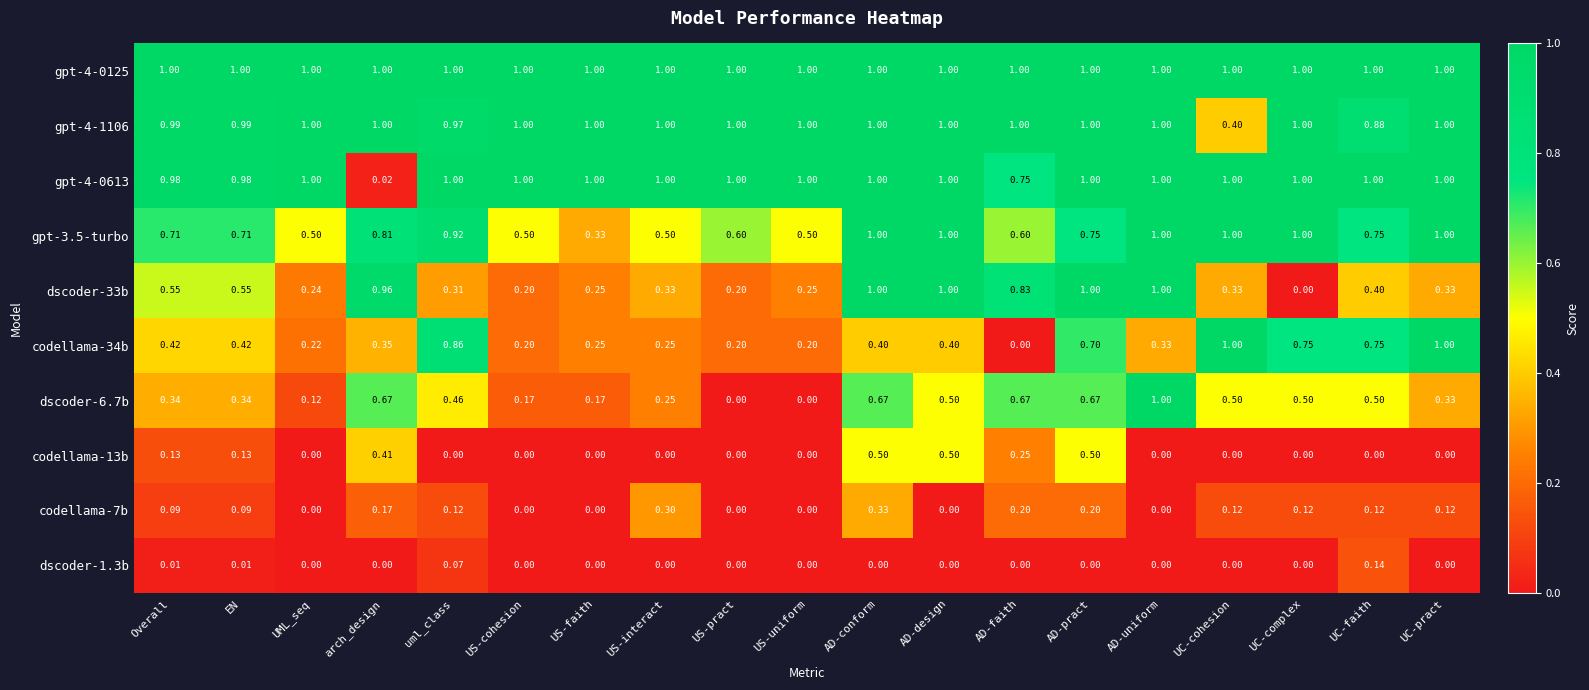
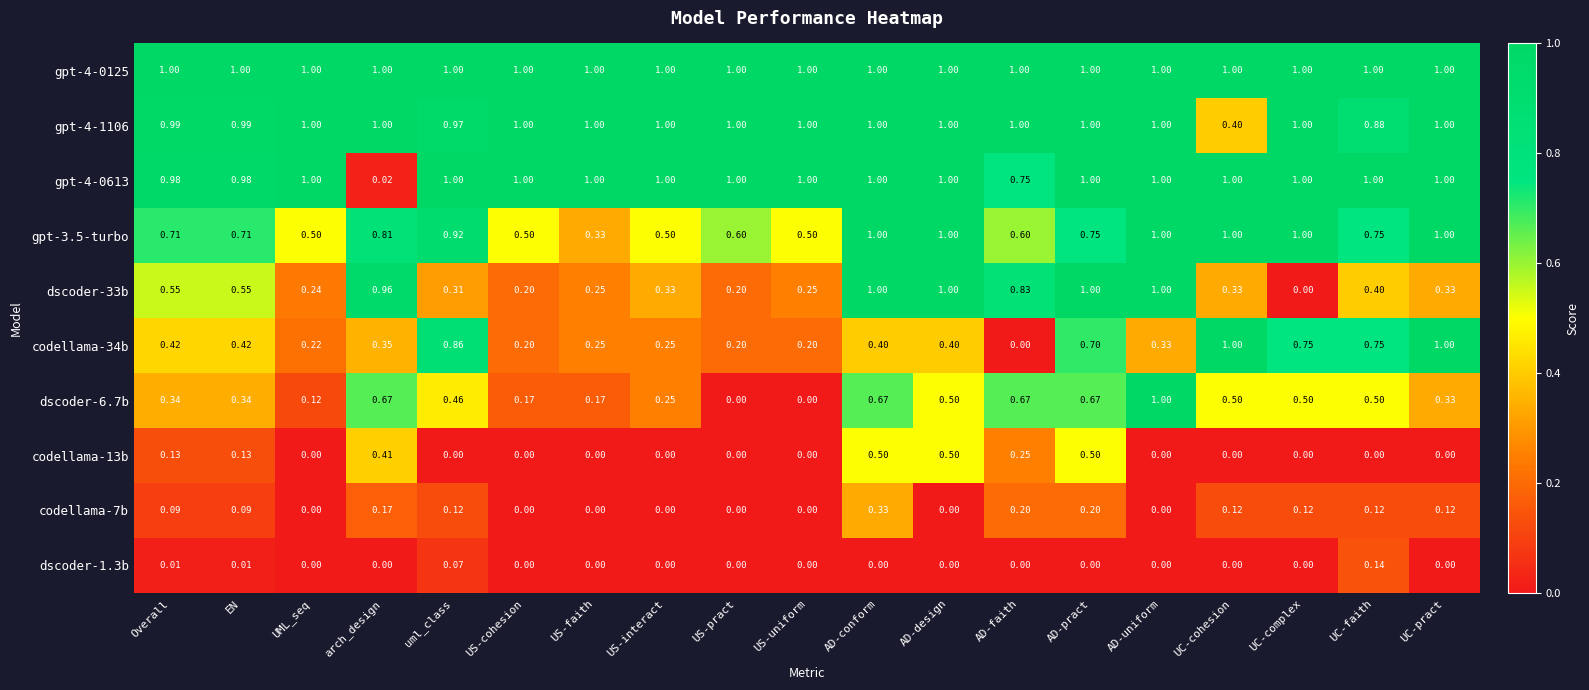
codellama-7b, US-interact: 0.30 -> 0.00
